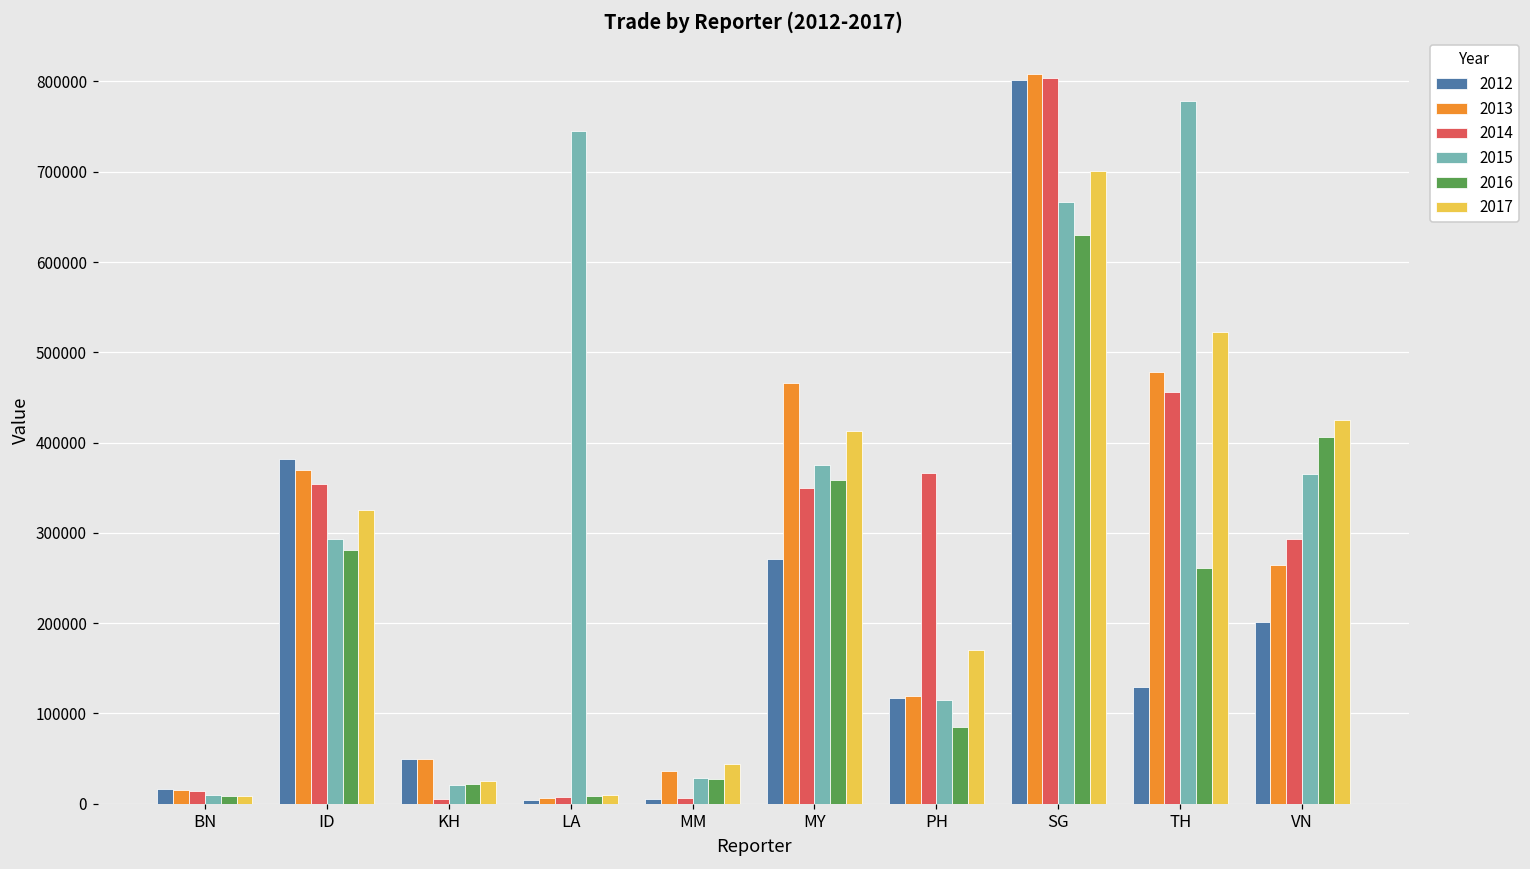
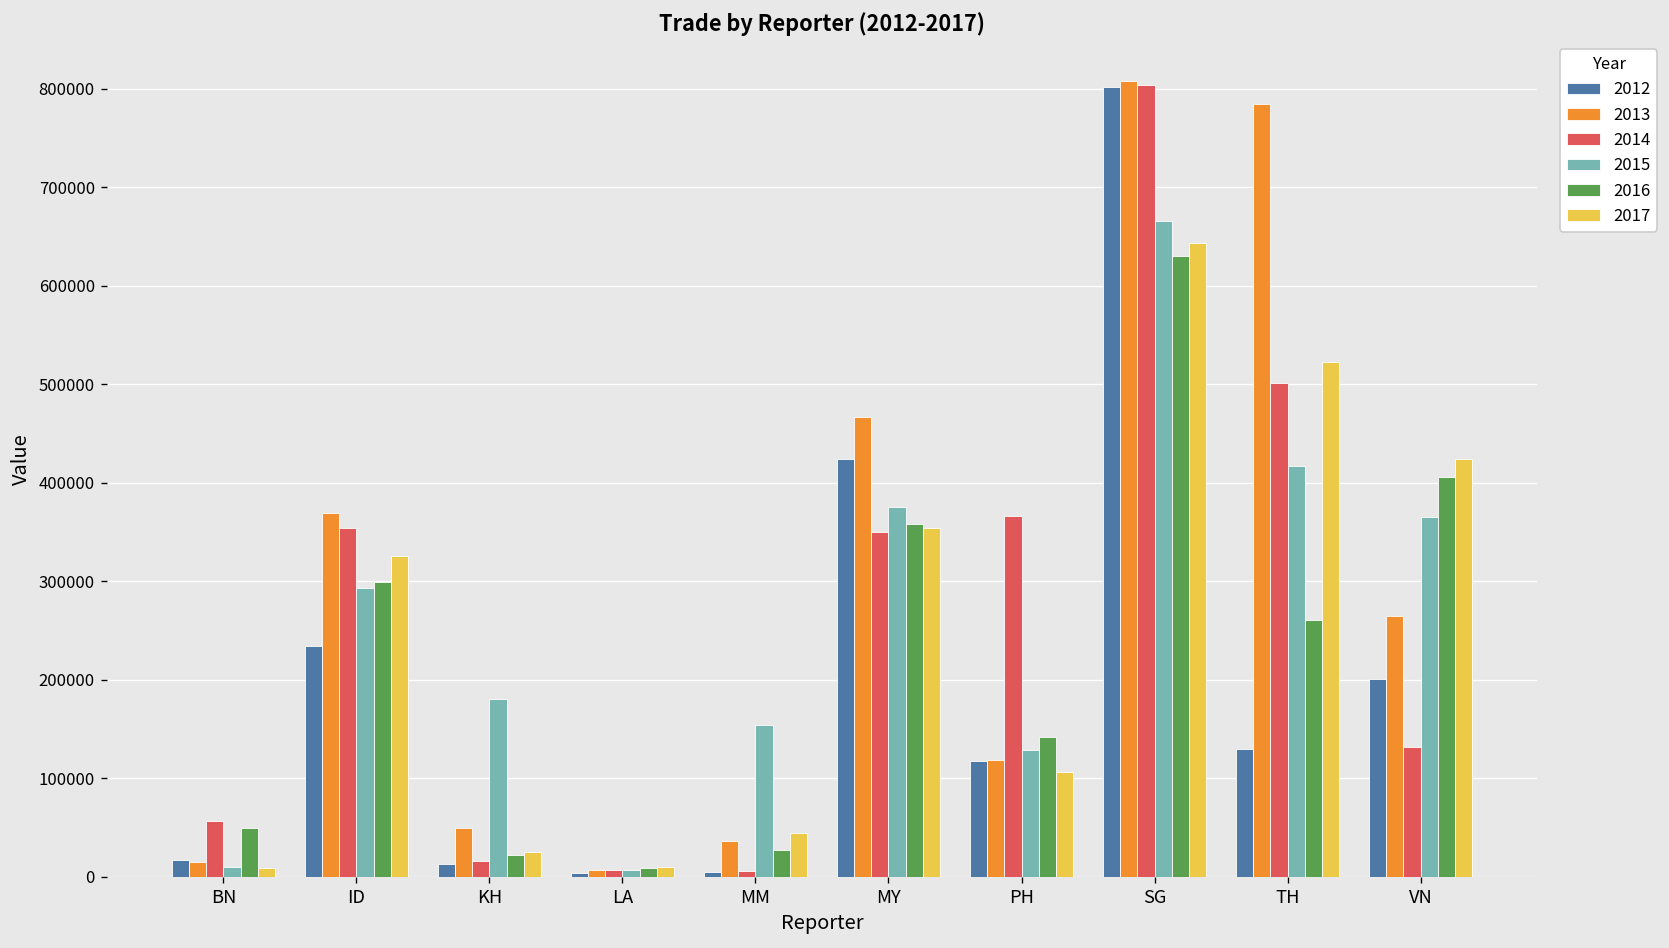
2014, BN: 10000 -> 60000
2016, BN: 10000 -> 50000
2012, ID: 380000 -> 230000
2016, ID: 280000 -> 300000
2012, KH: 50000 -> 10000
2014, KH: 0 -> 20000
2015, KH: 20000 -> 180000
2015, LA: 740000 -> 10000
2015, MM: 30000 -> 150000
2012, MY: 270000 -> 420000
2017, MY: 410000 -> 350000
2015, PH: 120000 -> 130000
2016, PH: 90000 -> 140000
2017, PH: 170000 -> 110000
2017, SG: 700000 -> 640000
2013, TH: 480000 -> 780000
2014, TH: 460000 -> 500000
2015, TH: 780000 -> 420000
2014, VN: 290000 -> 130000
